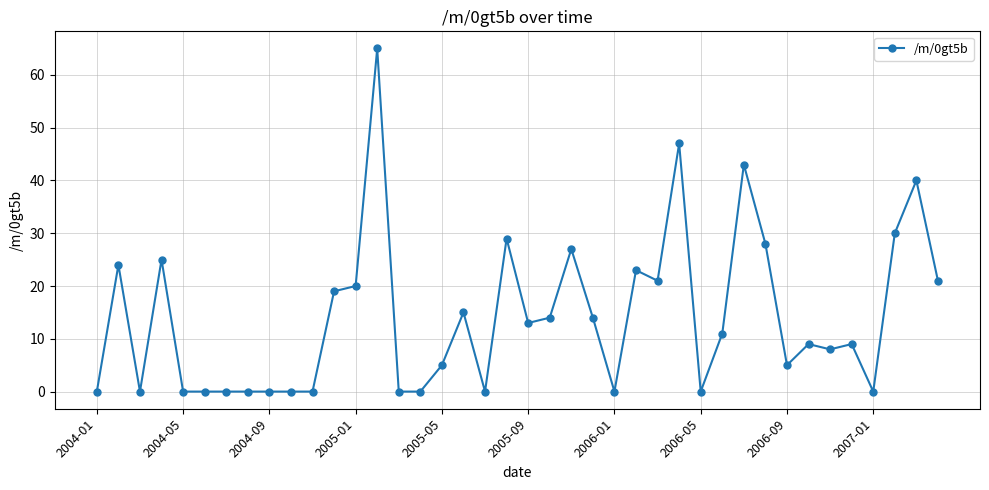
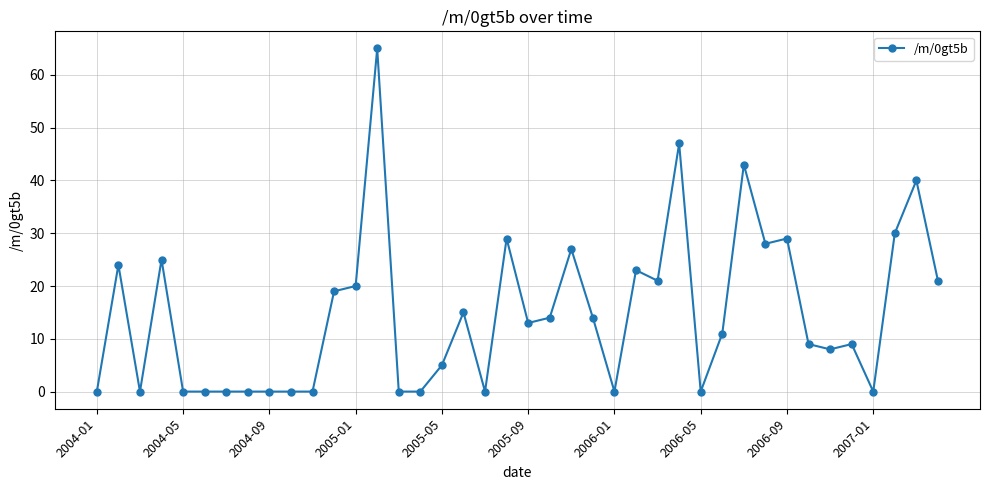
2006-09: 5 -> 29
